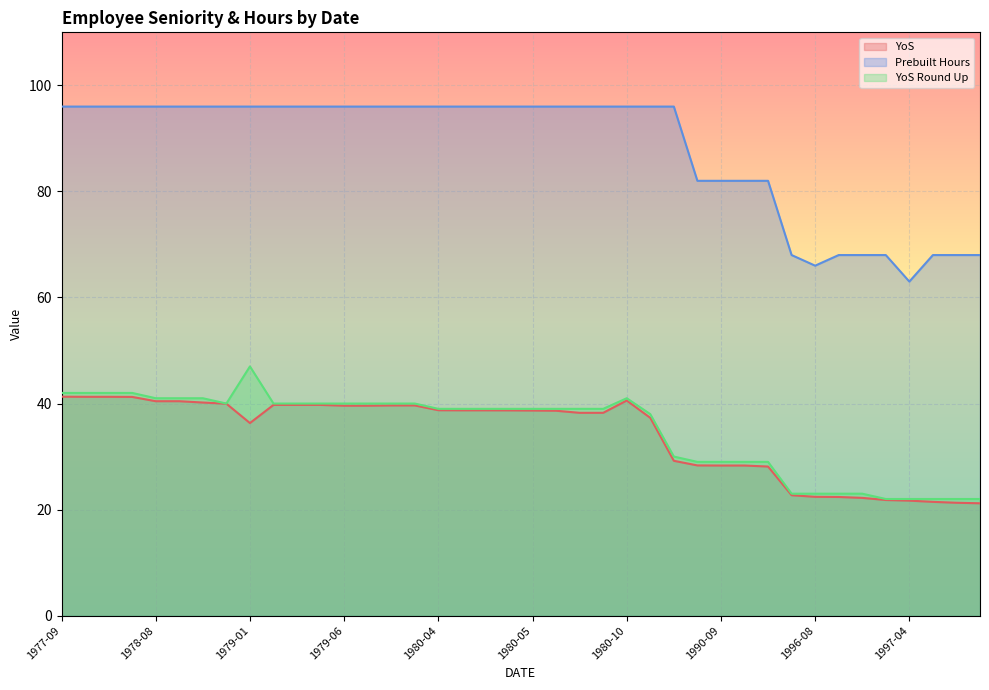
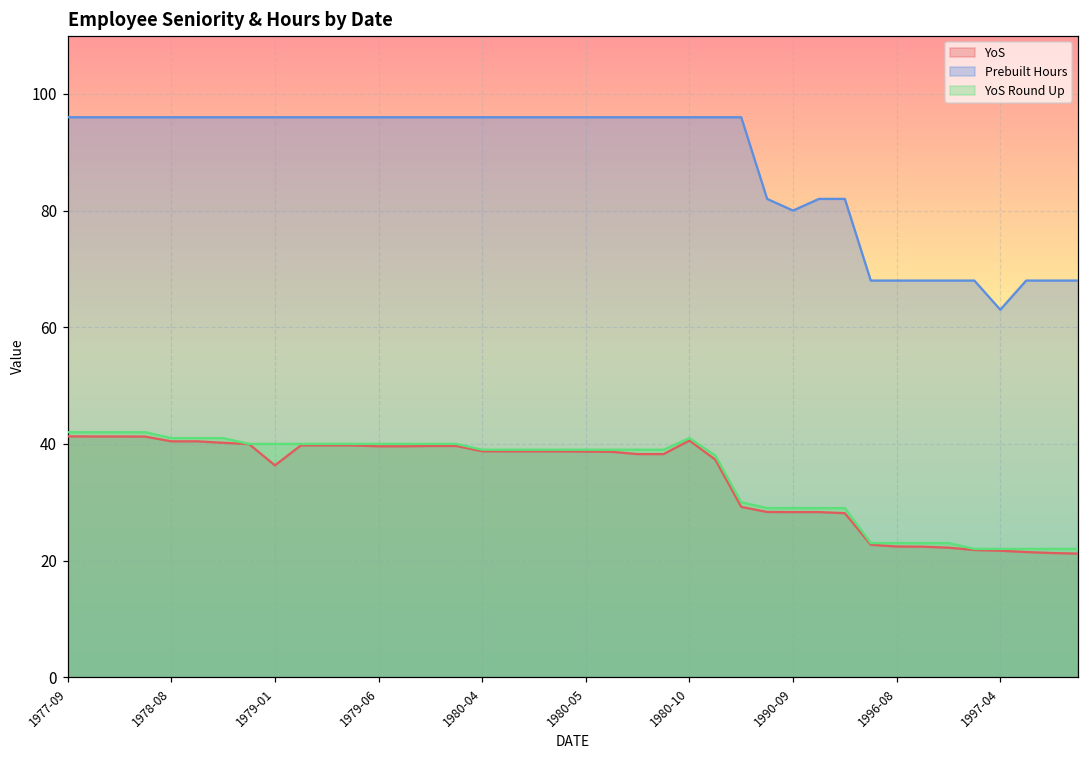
YoS Round Up, 1979-01: 47 -> 40
Prebuilt Hours, 1990-09: 82 -> 80
Prebuilt Hours, 1996-08: 66 -> 68
